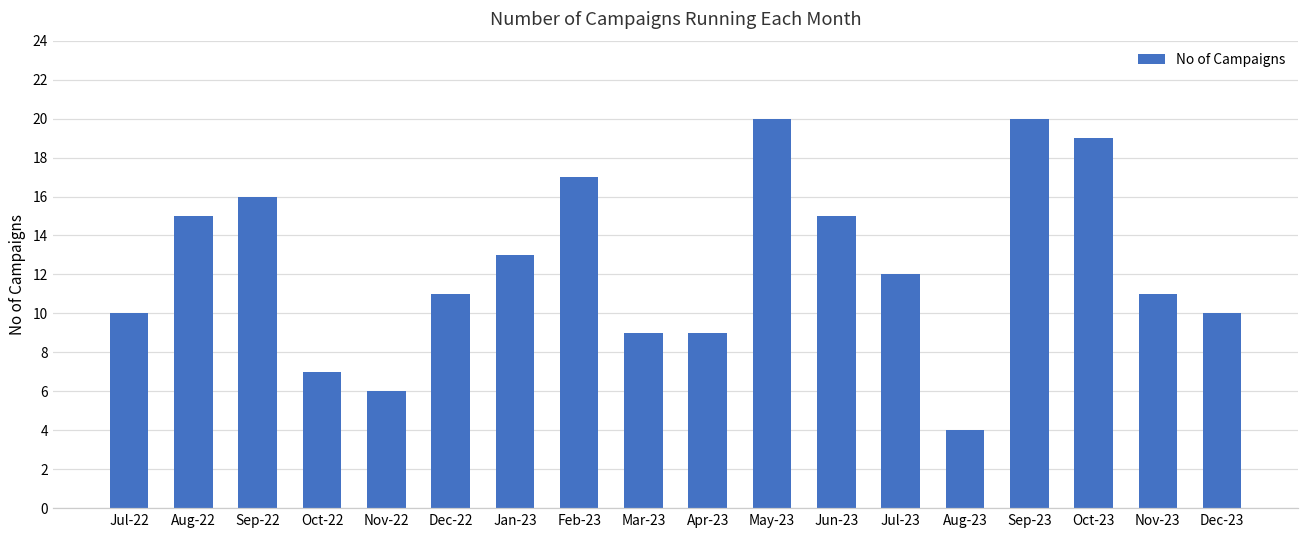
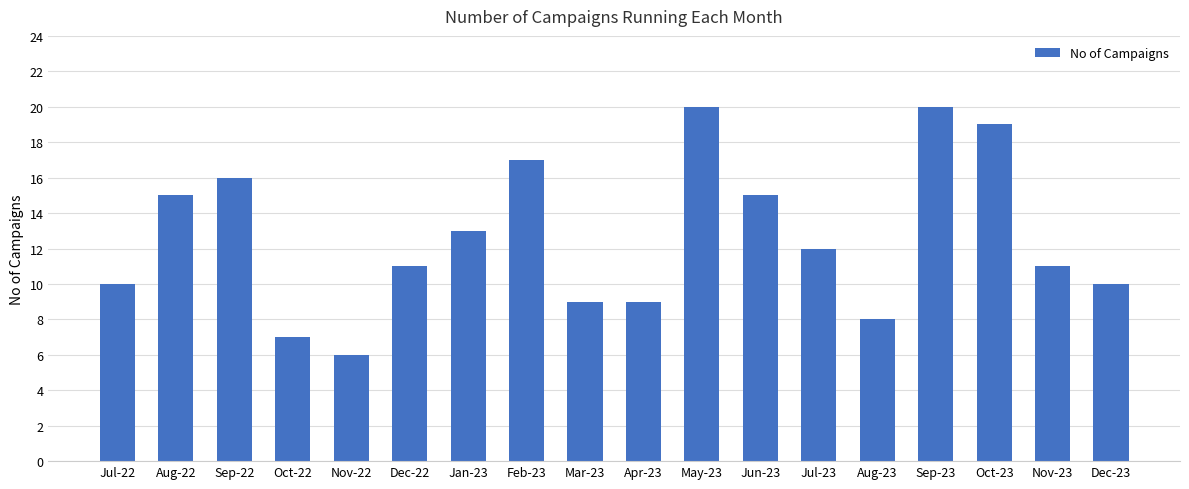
Aug-23: 4 -> 8
